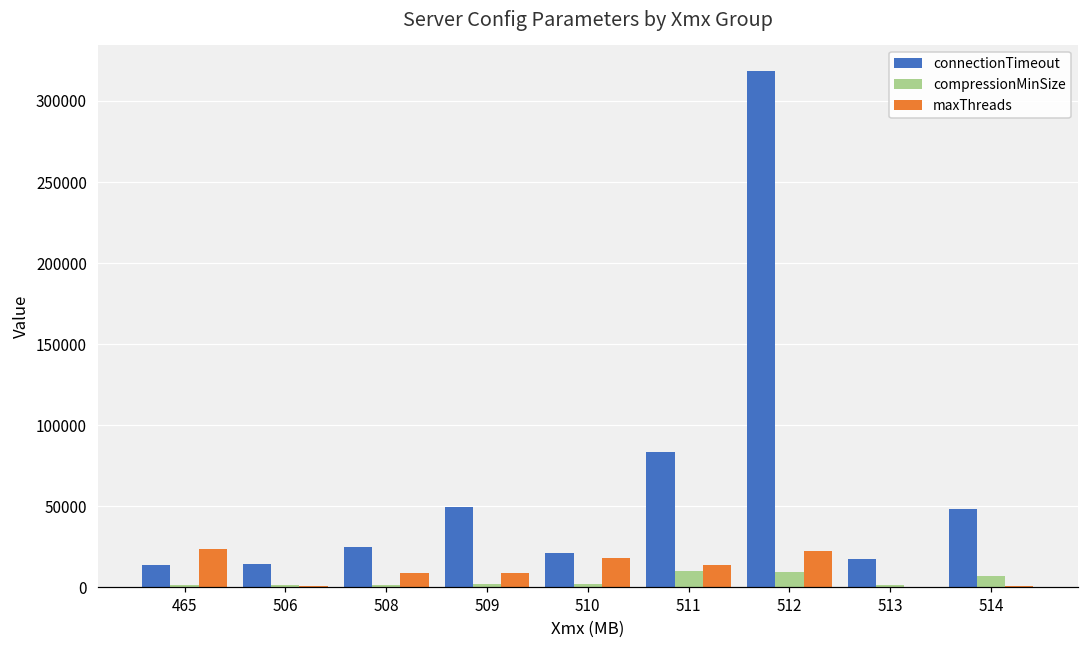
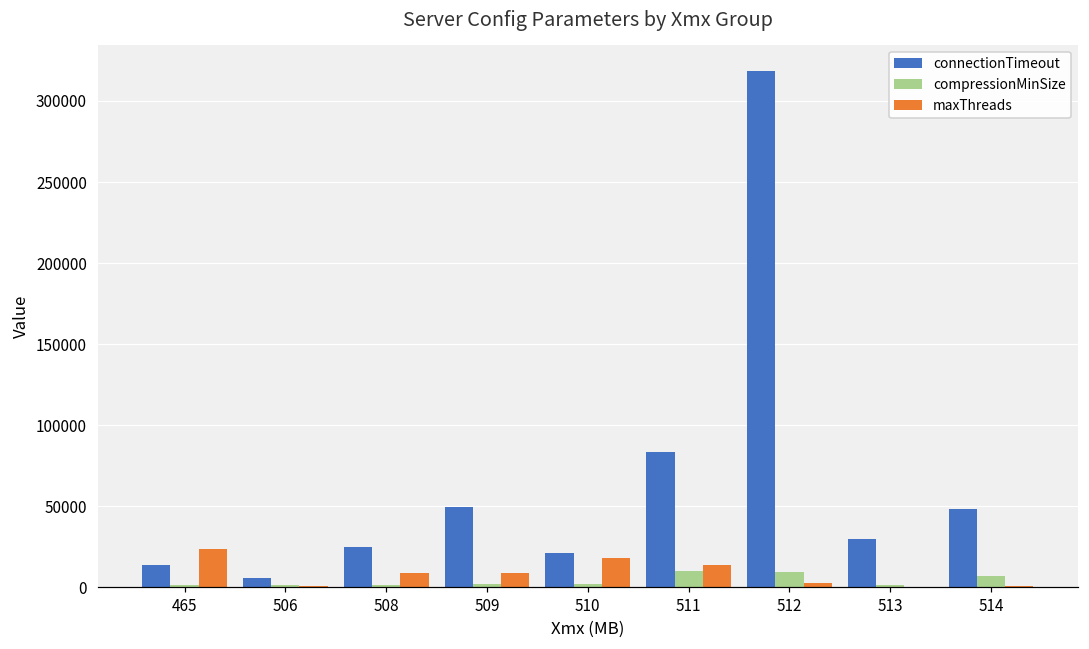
connectionTimeout, 506: 14000 -> 6000
maxThreads, 512: 22000 -> 2000
connectionTimeout, 513: 18000 -> 30000
